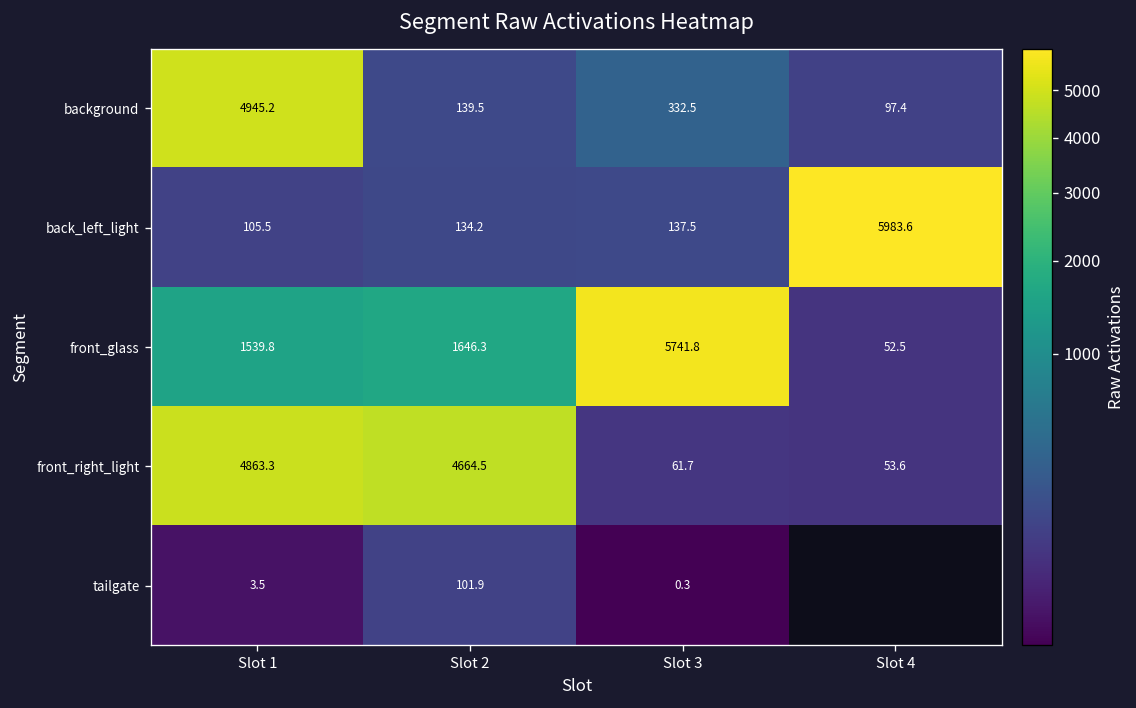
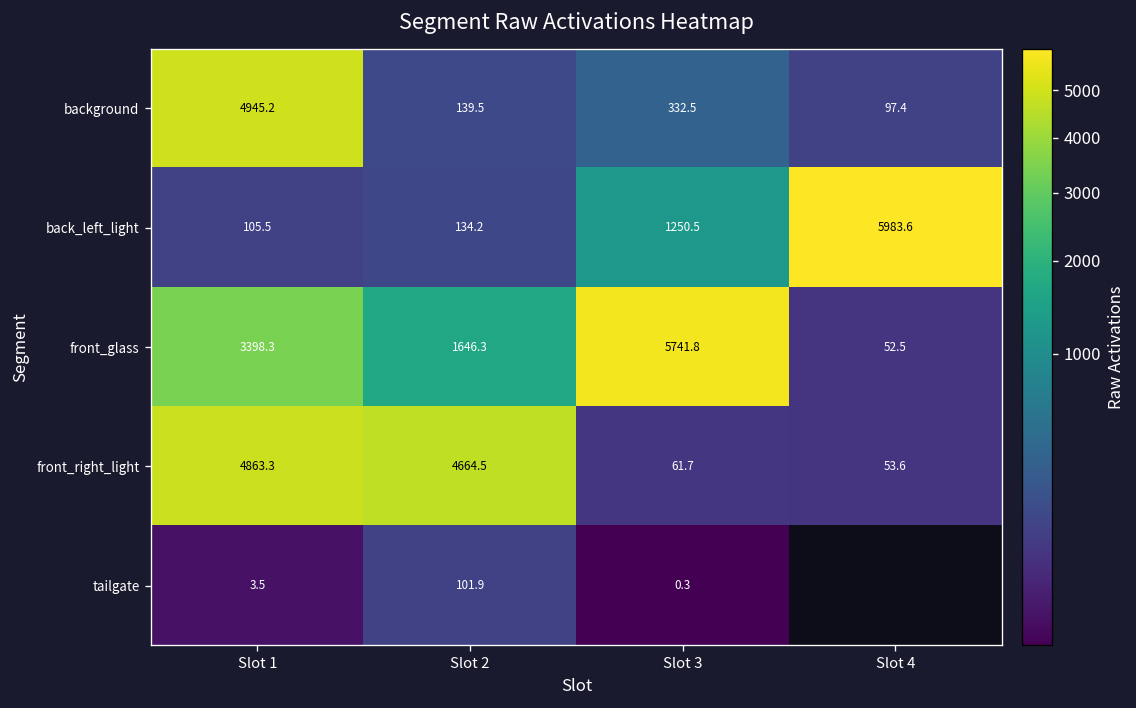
back_left_light, Slot 3: 137.5 -> 1250.5
front_glass, Slot 1: 1539.8 -> 3398.3
